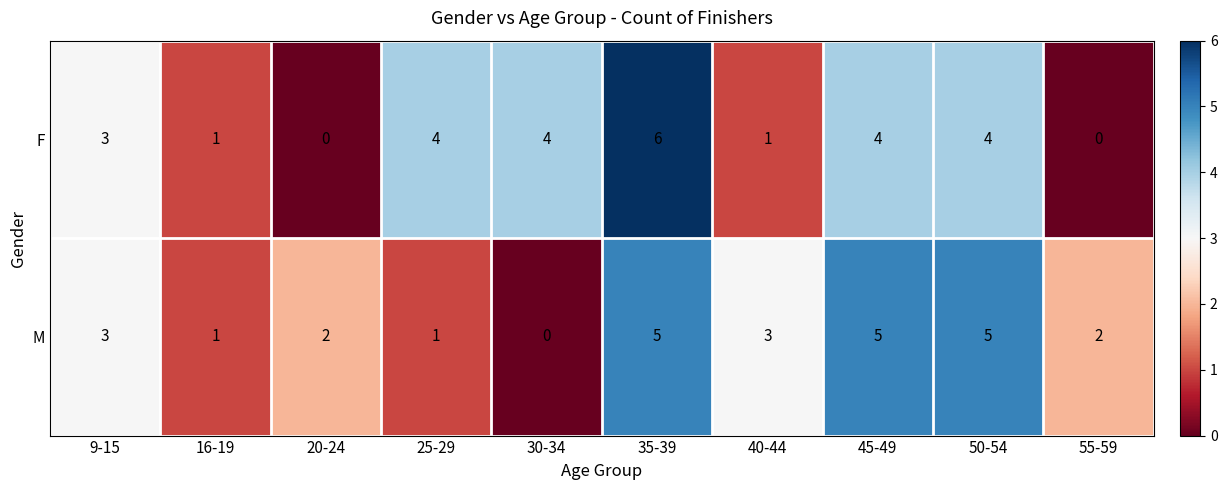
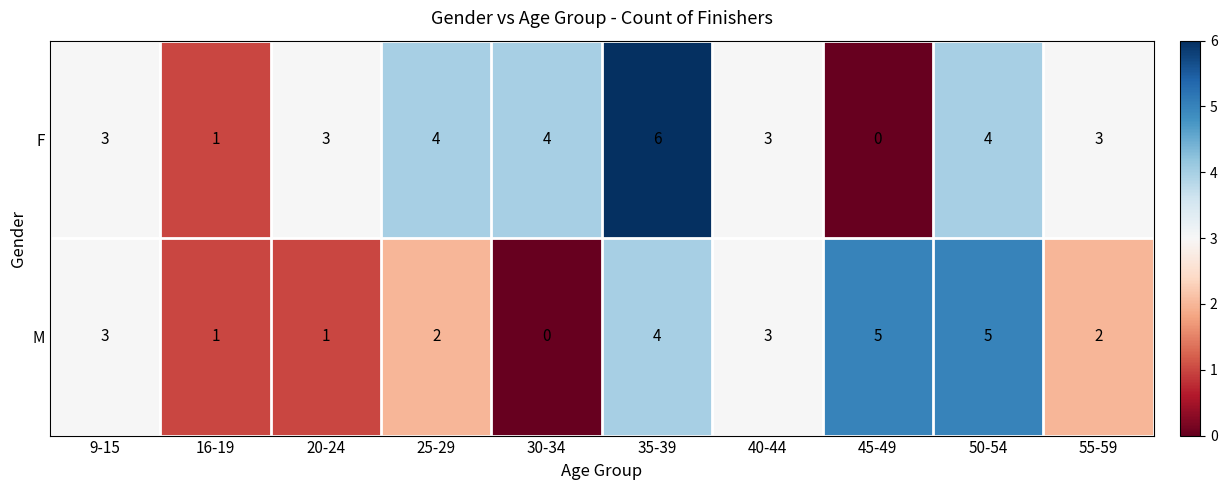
F, 20-24: 0 -> 3
F, 40-44: 1 -> 3
F, 45-49: 4 -> 0
F, 55-59: 0 -> 3
M, 20-24: 2 -> 1
M, 25-29: 1 -> 2
M, 35-39: 5 -> 4
